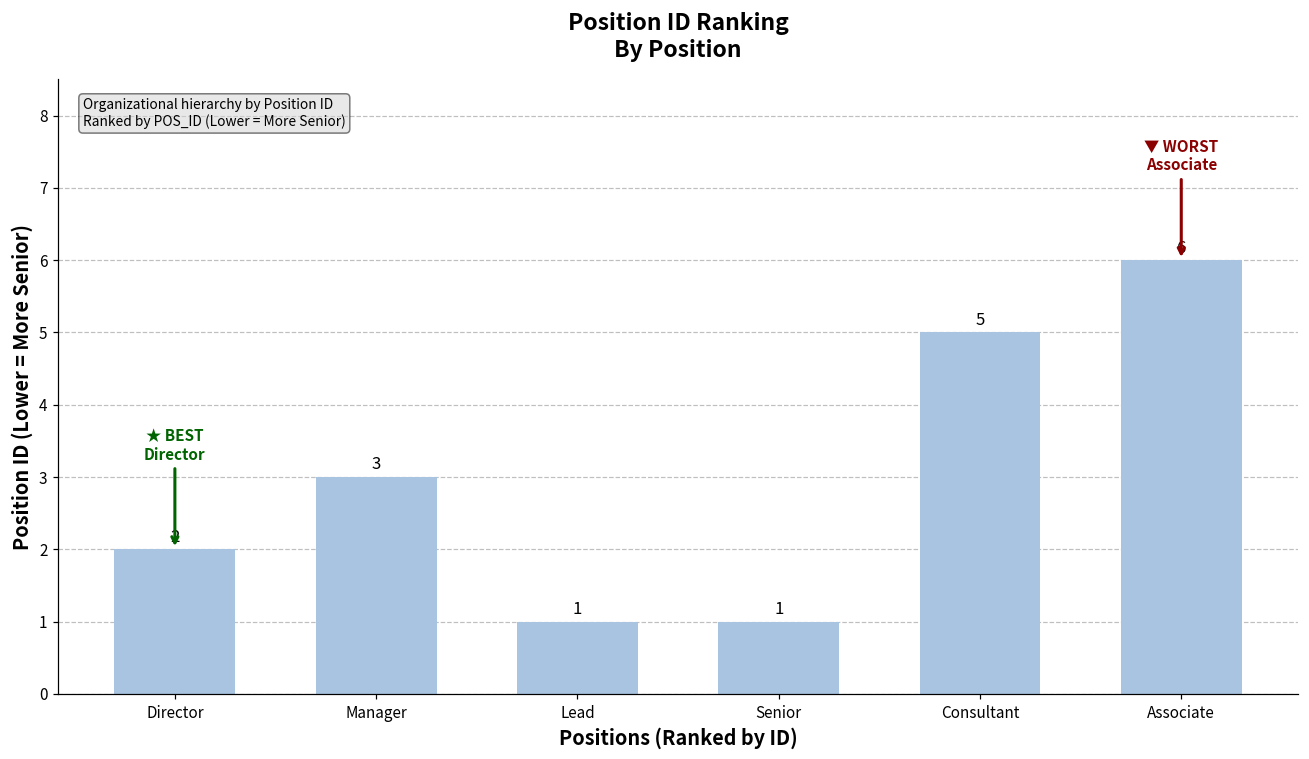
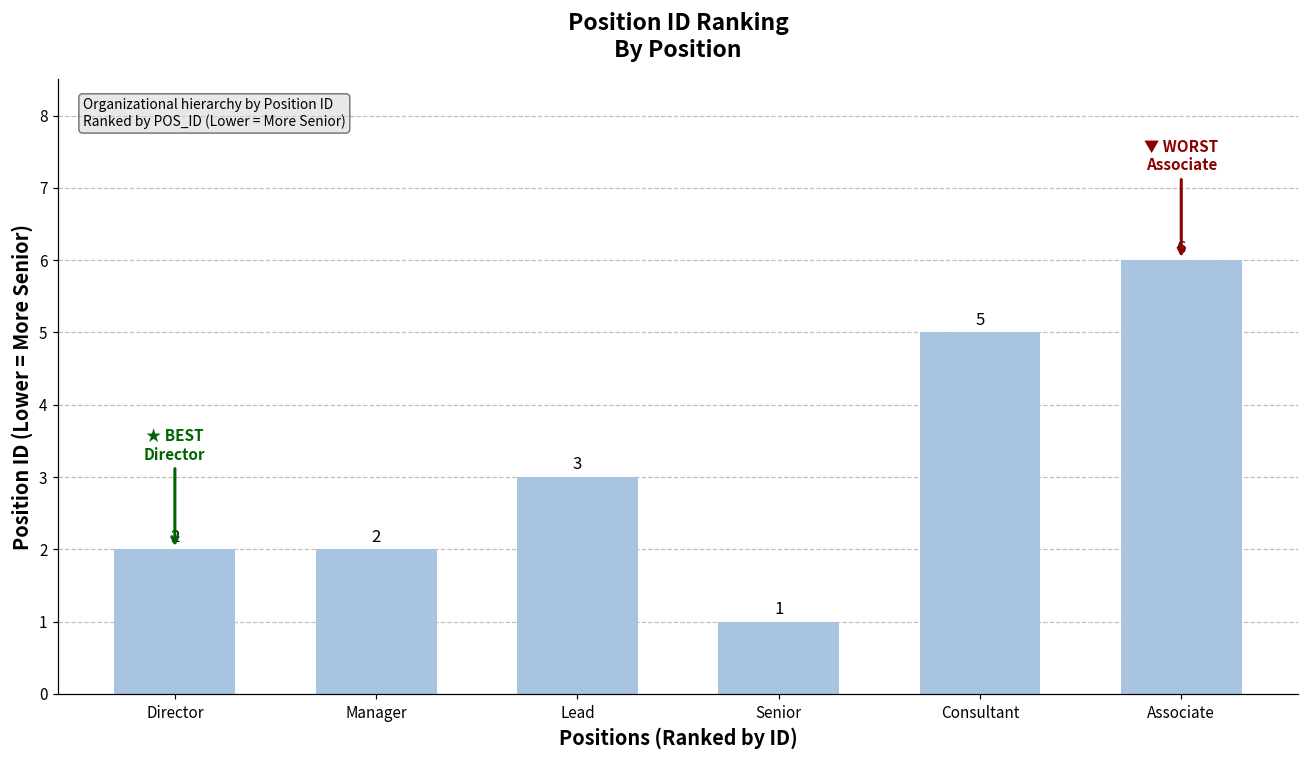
Manager: 3 -> 2
Lead: 1 -> 3
